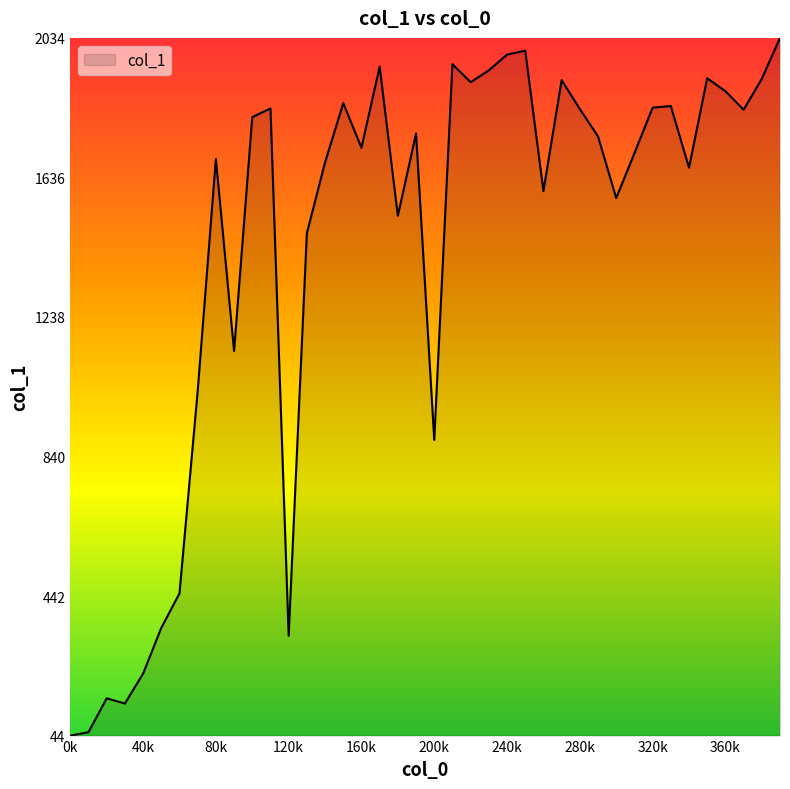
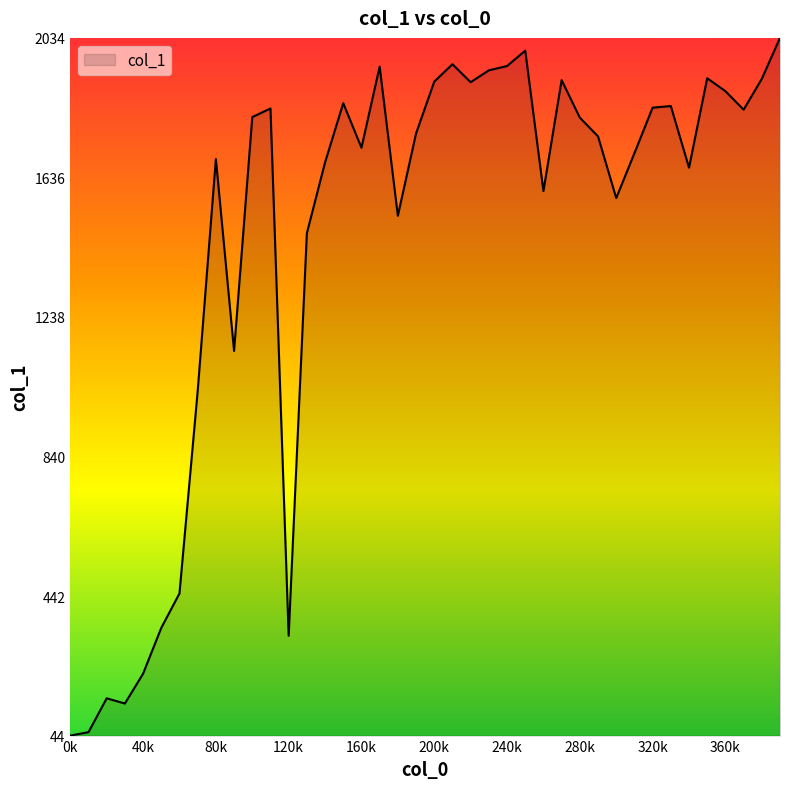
200k: 890 -> 1910
240k: 1990 -> 1950
280k: 1830 -> 1810
